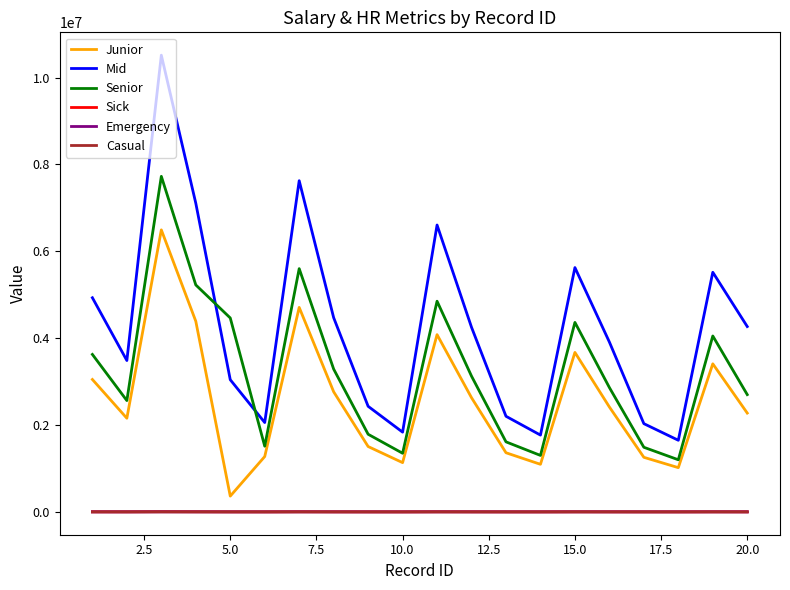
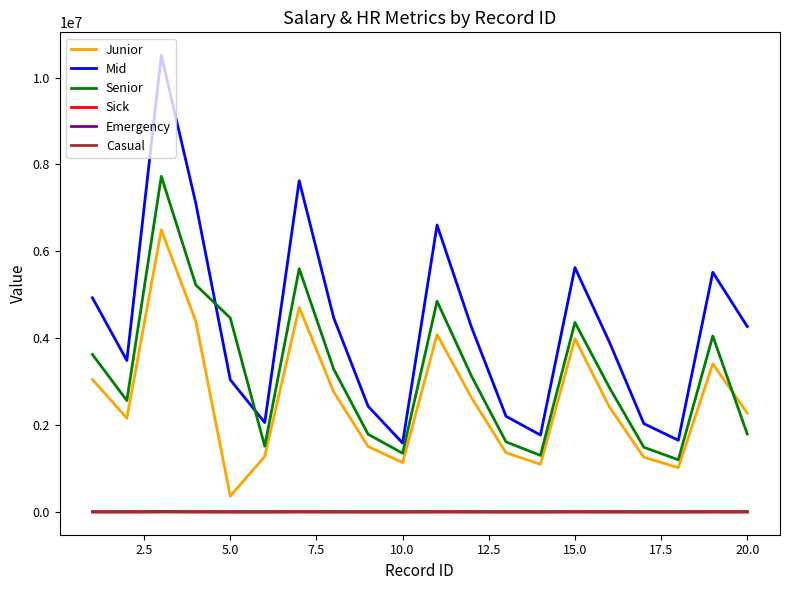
Mid, 10.0: 1800000 -> 1600000
Junior, 15.0: 3700000 -> 4000000
Senior, 20.0: 2700000 -> 1800000
